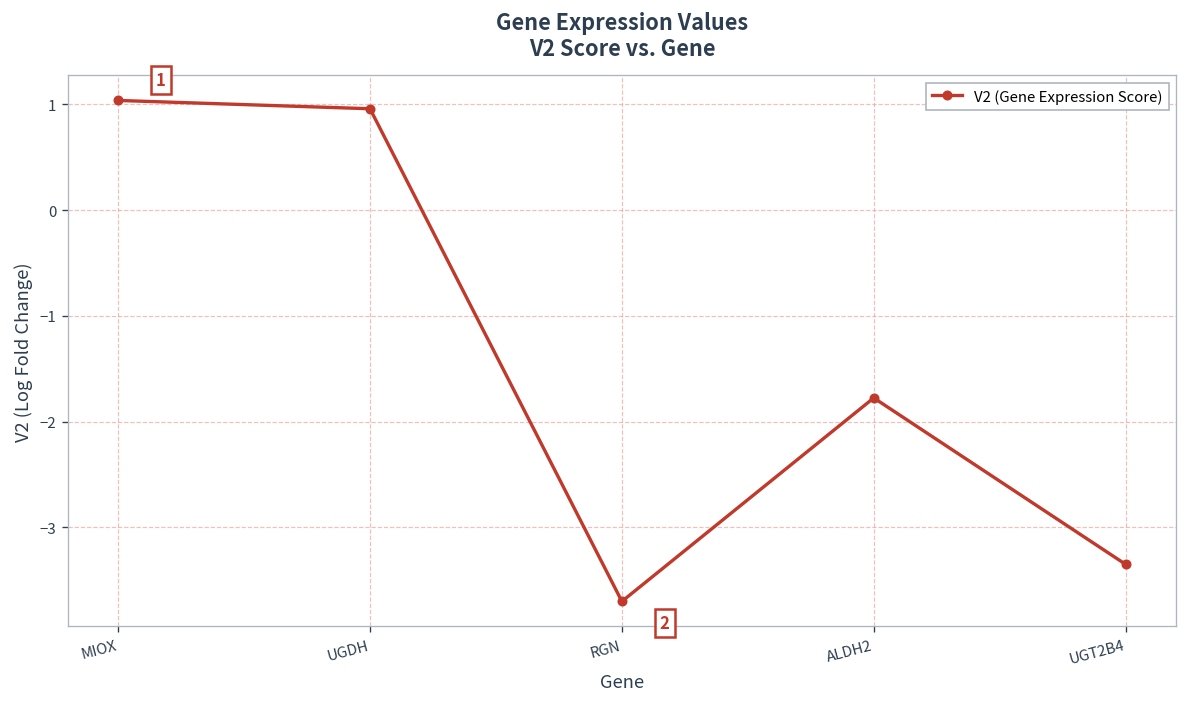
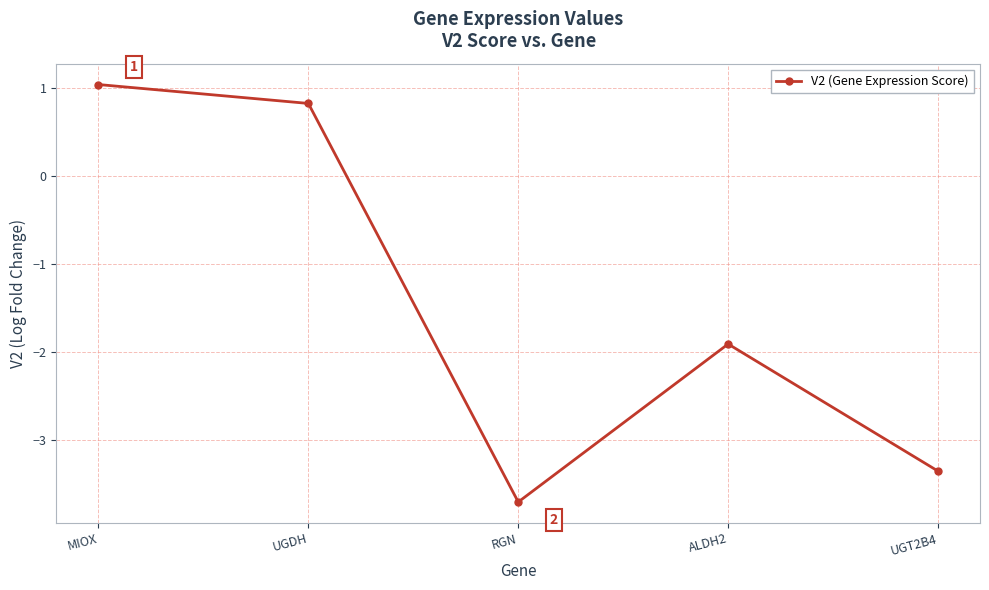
UGDH: 1.0 -> 0.8
ALDH2: -1.8 -> -1.9
